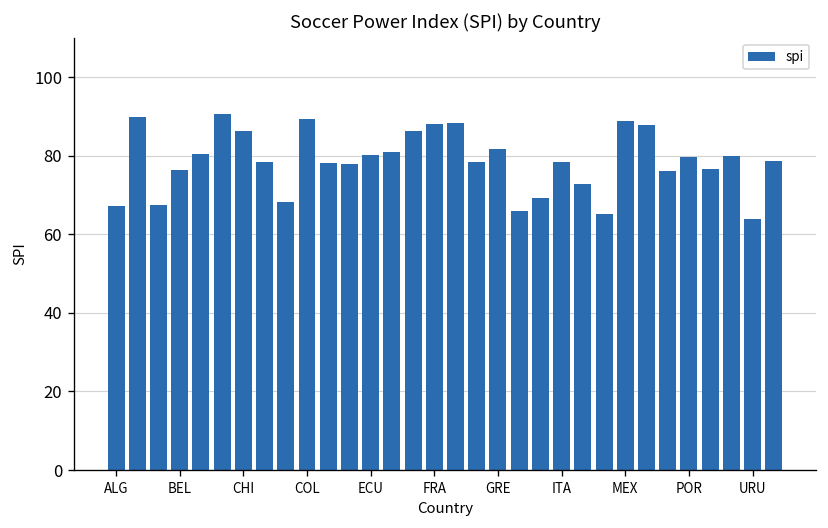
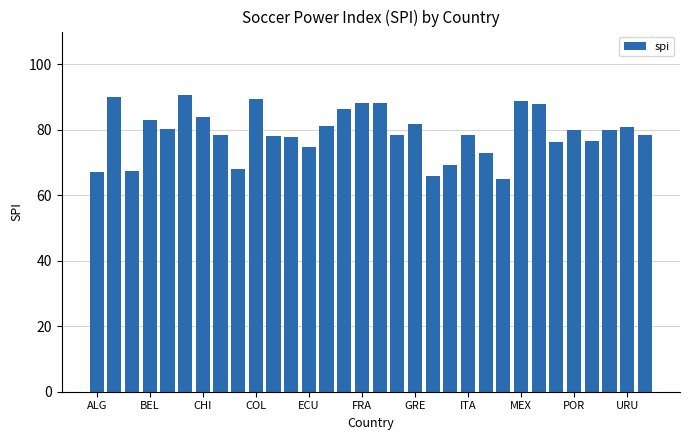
BEL: 76 -> 83
CHI: 86 -> 84
ECU: 80 -> 75
URU: 64 -> 81
